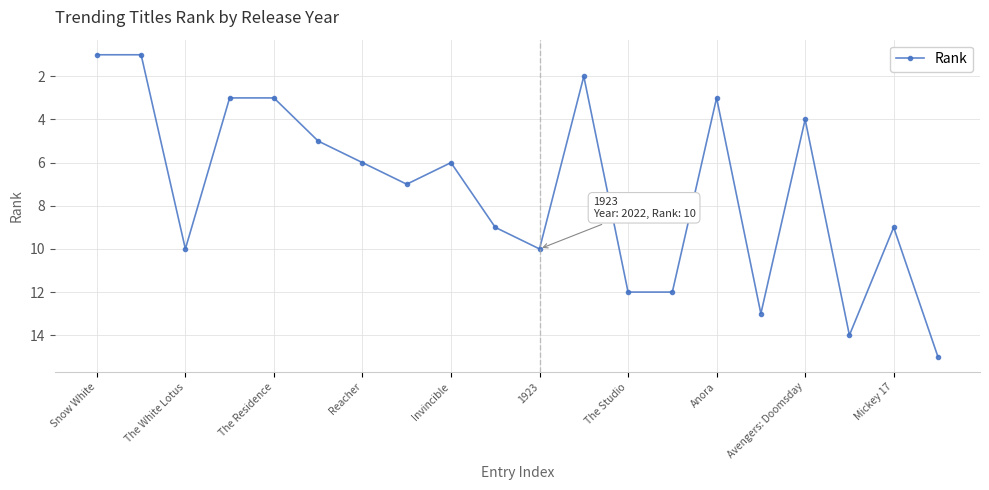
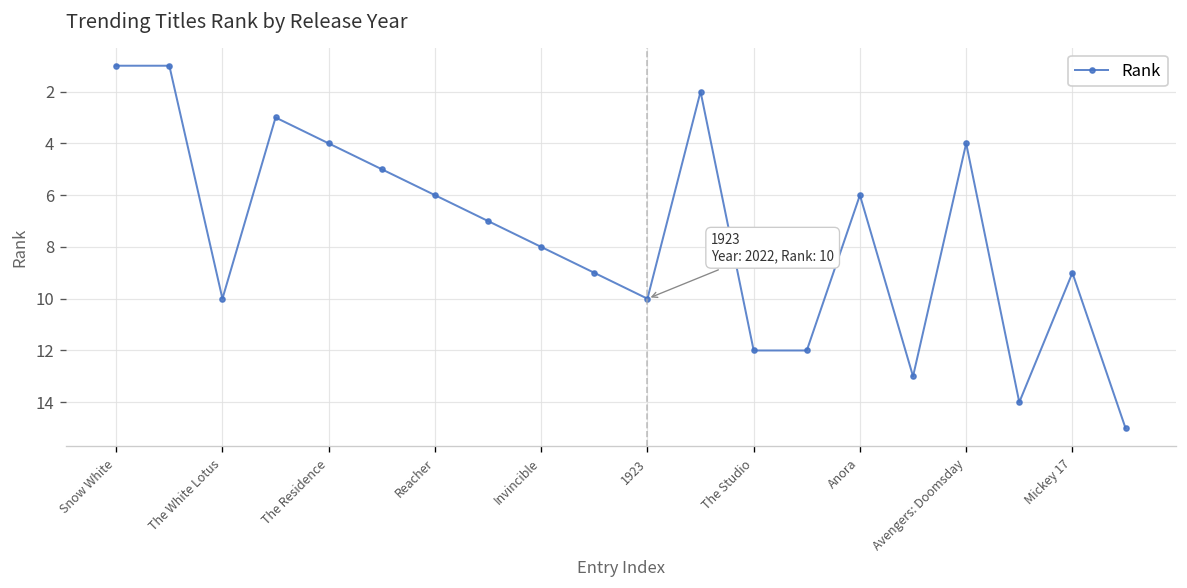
The Residence: 3 -> 4
Invincible: 6 -> 8
Anora: 3 -> 6
